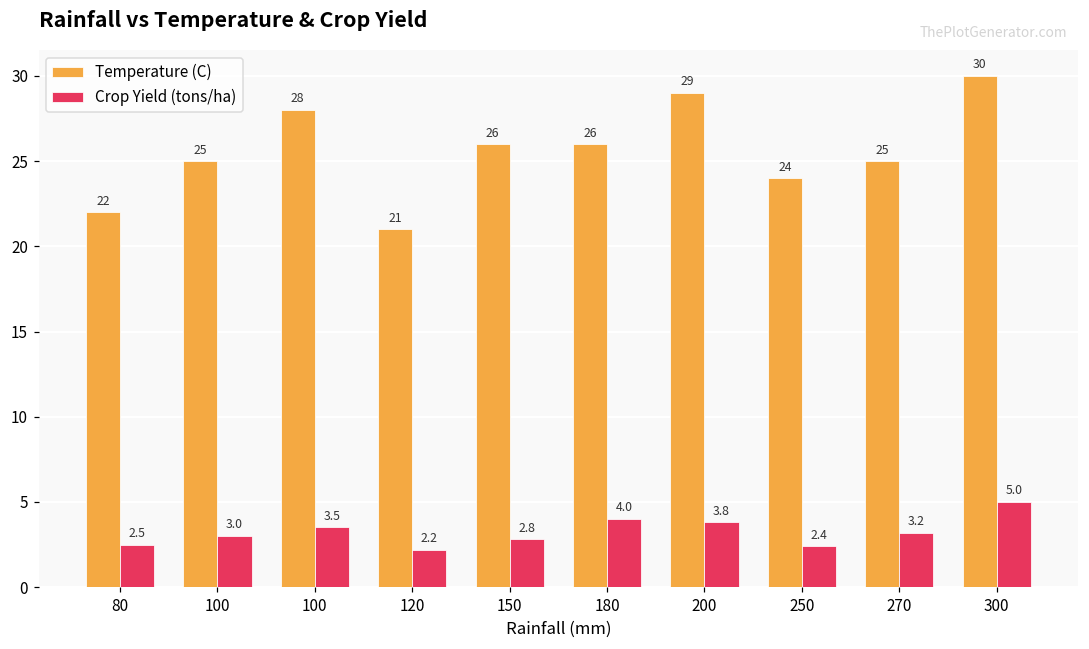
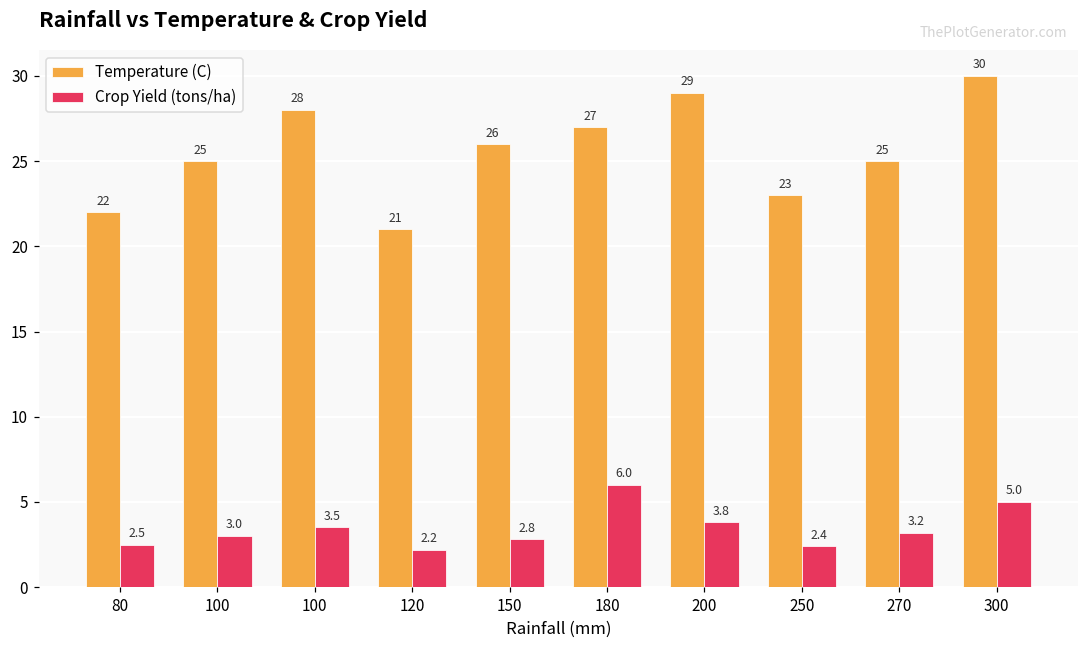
Temperature (C), 180: 26 -> 27
Crop Yield (tons/ha), 180: 4.0 -> 6.0
Temperature (C), 250: 24 -> 23
